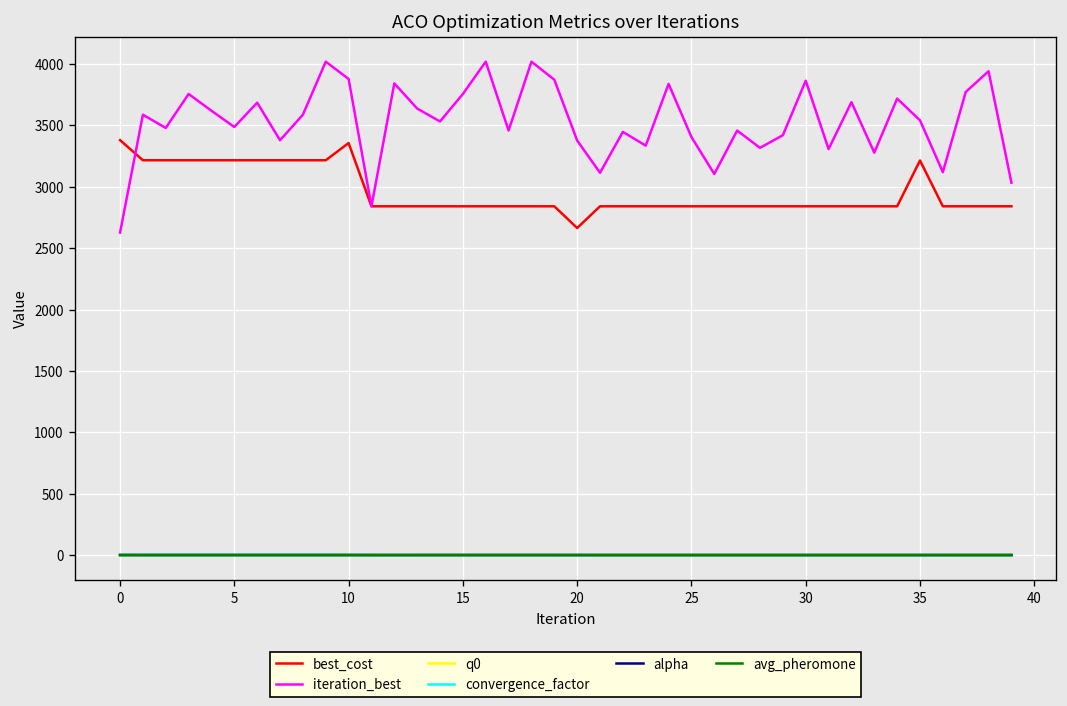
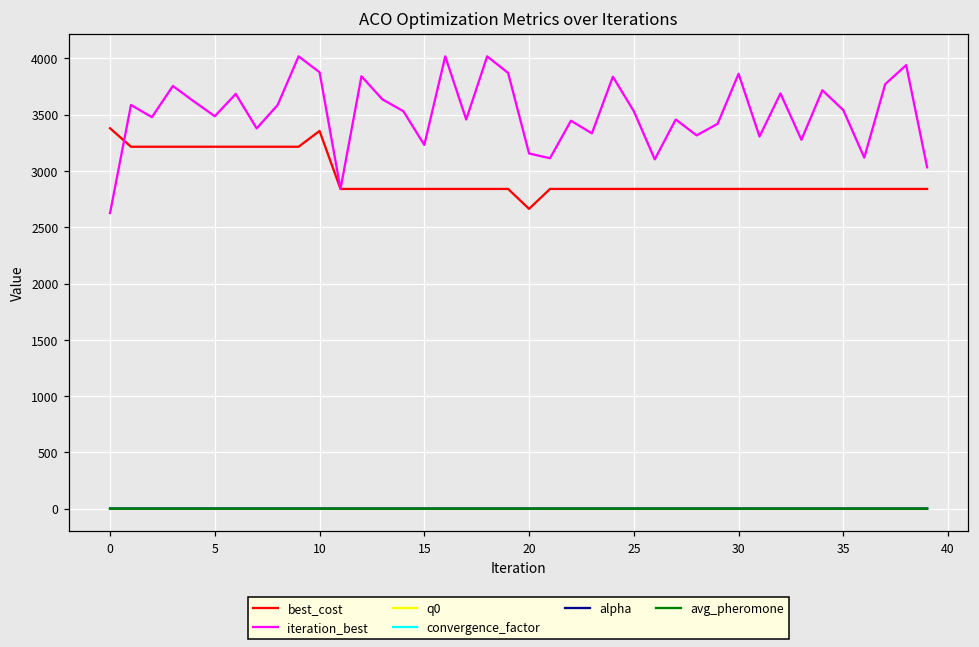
iteration_best, 15: 3760 -> 3230
iteration_best, 20: 3380 -> 3160
iteration_best, 25: 3410 -> 3530
best_cost, 35: 3210 -> 2840
